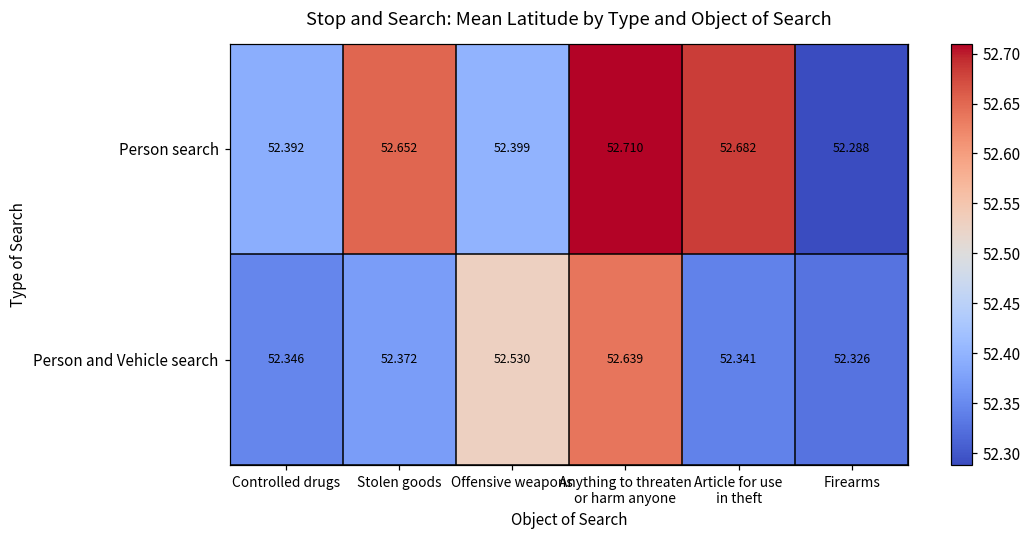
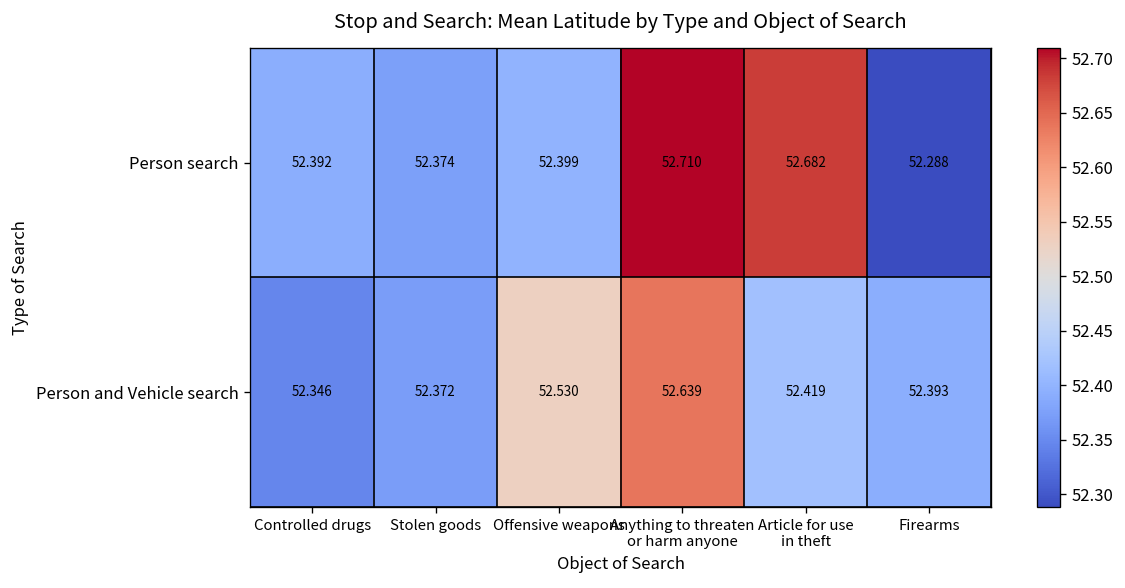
Person search, Stolen goods: 52.652 -> 52.374
Person and Vehicle search, Article for use in theft: 52.341 -> 52.419
Person and Vehicle search, Firearms: 52.326 -> 52.393
